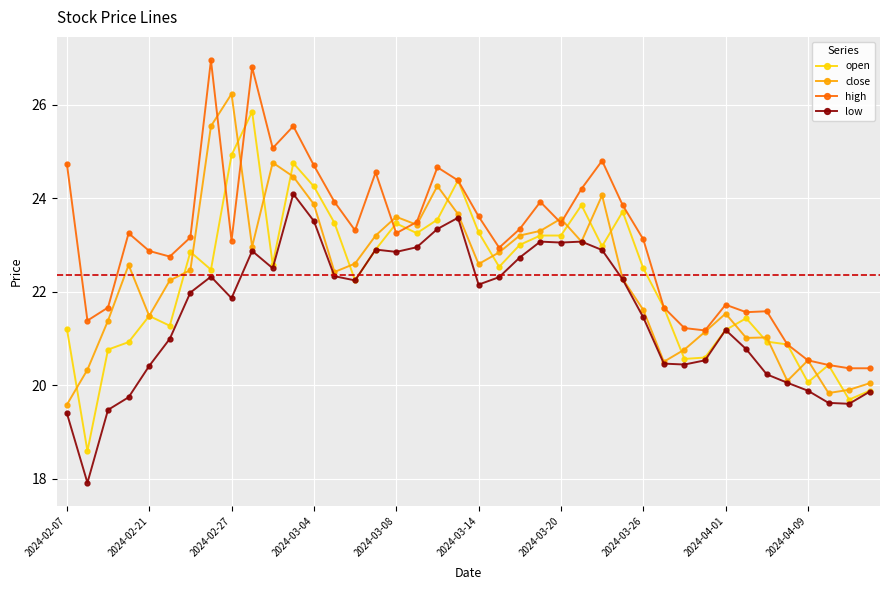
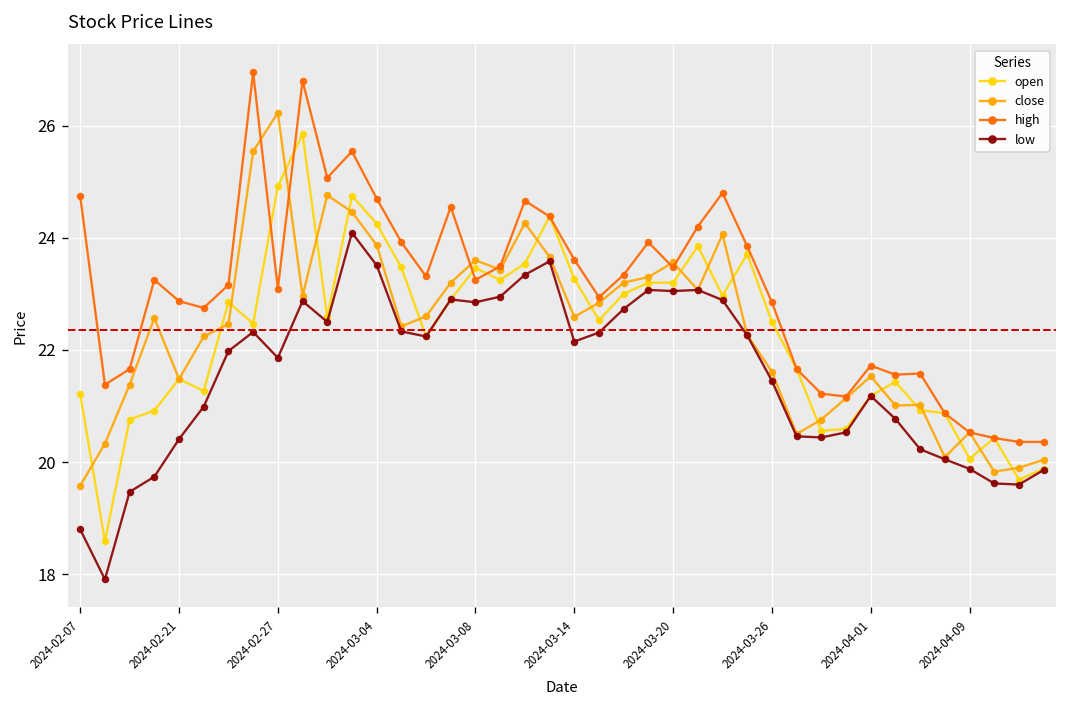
low, 2024-02-07: 19.4 -> 18.8
high, 2024-03-26: 23.1 -> 22.9
